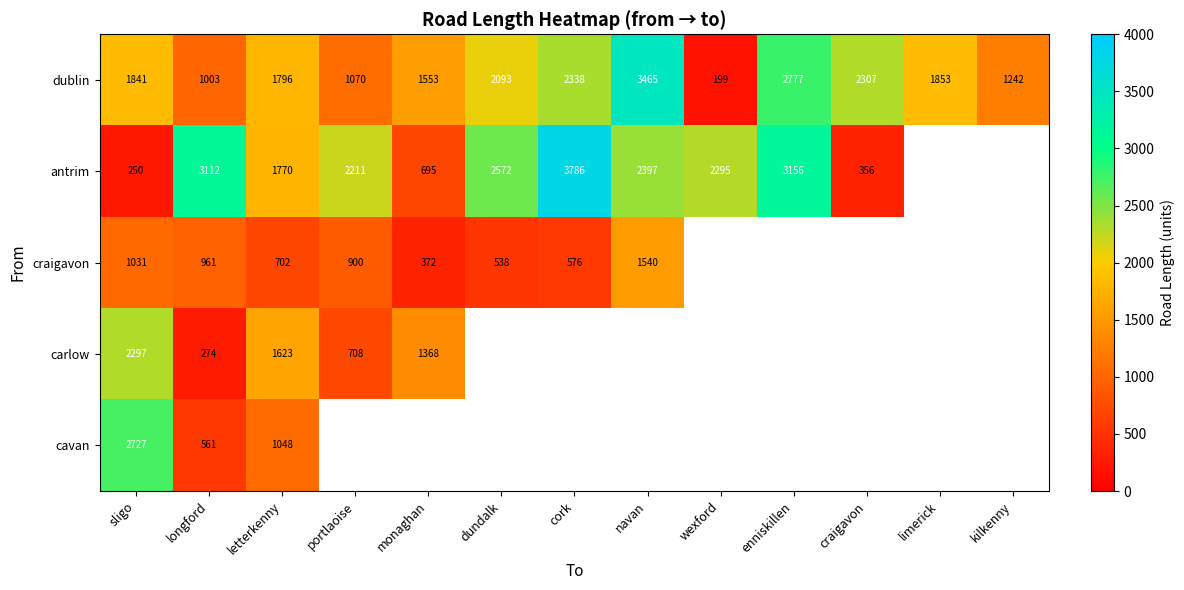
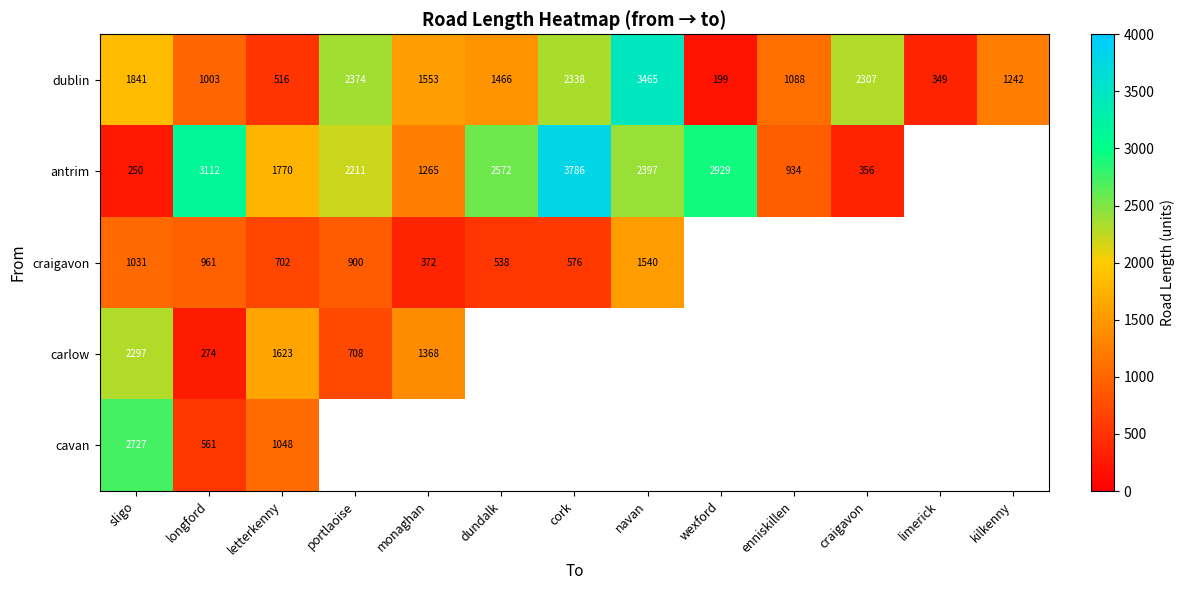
dublin, letterkenny: 1796 -> 516
dublin, portlaoise: 1070 -> 2374
dublin, dundalk: 2093 -> 1466
dublin, enniskillen: 2777 -> 1088
dublin, limerick: 1853 -> 349
antrim, monaghan: 695 -> 1265
antrim, wexford: 2295 -> 2929
antrim, enniskillen: 3156 -> 934
